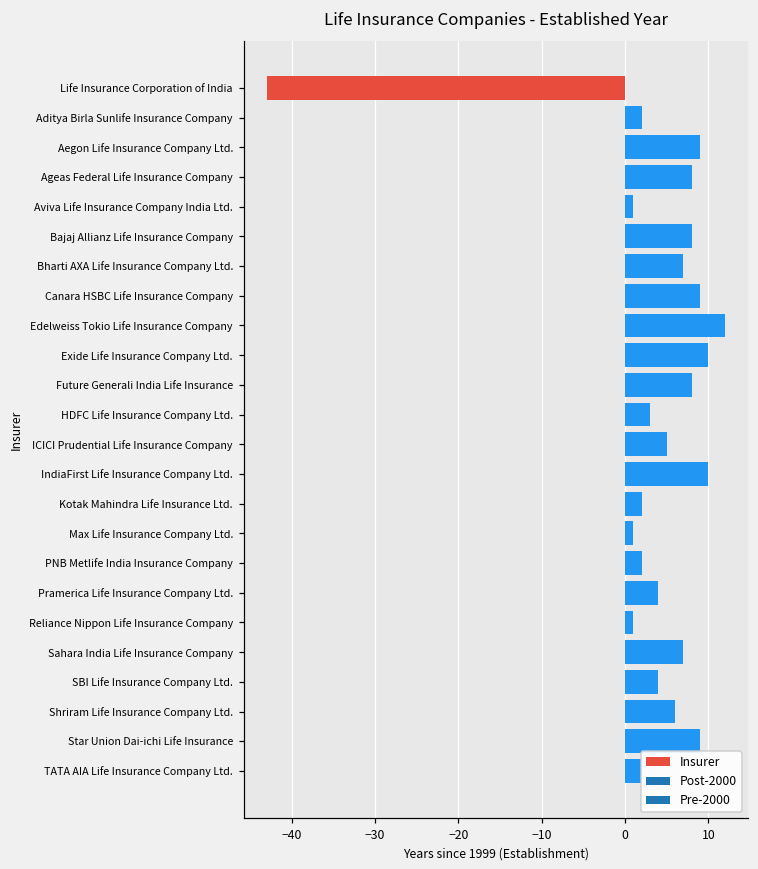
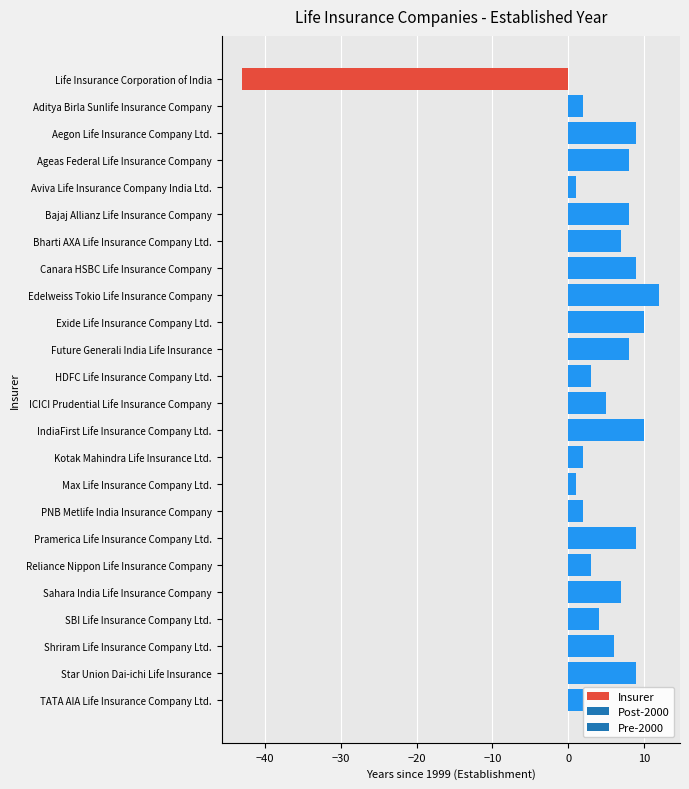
Pramerica Life Insurance Company Ltd.: 4 -> 9
Reliance Nippon Life Insurance Company: 1 -> 3
